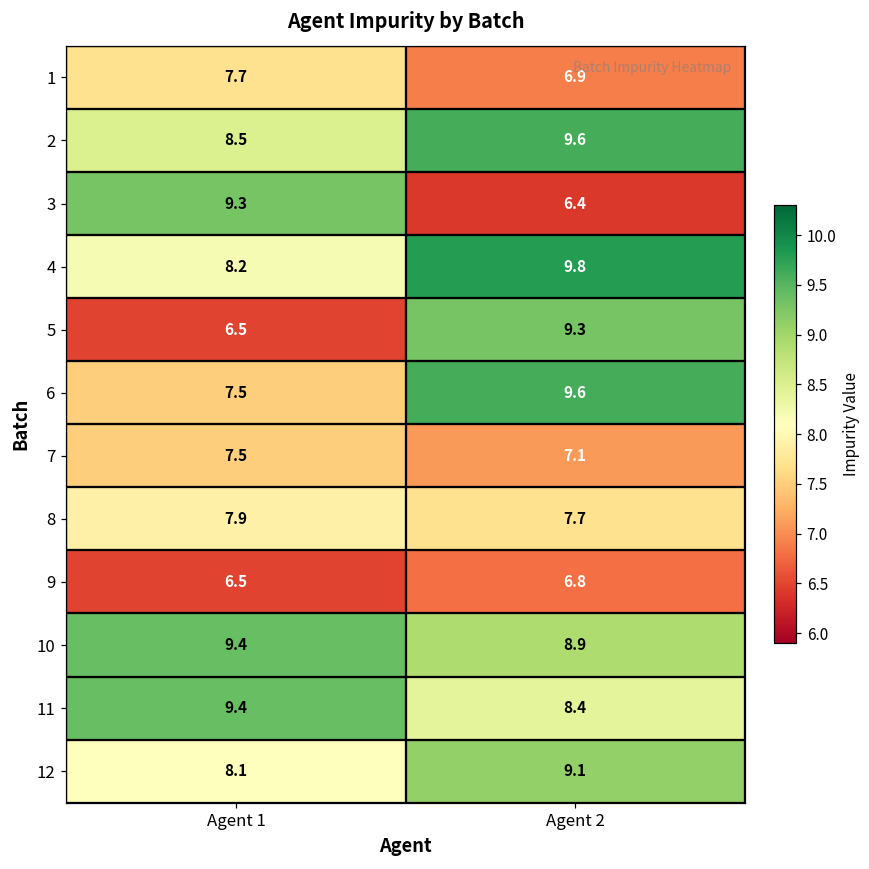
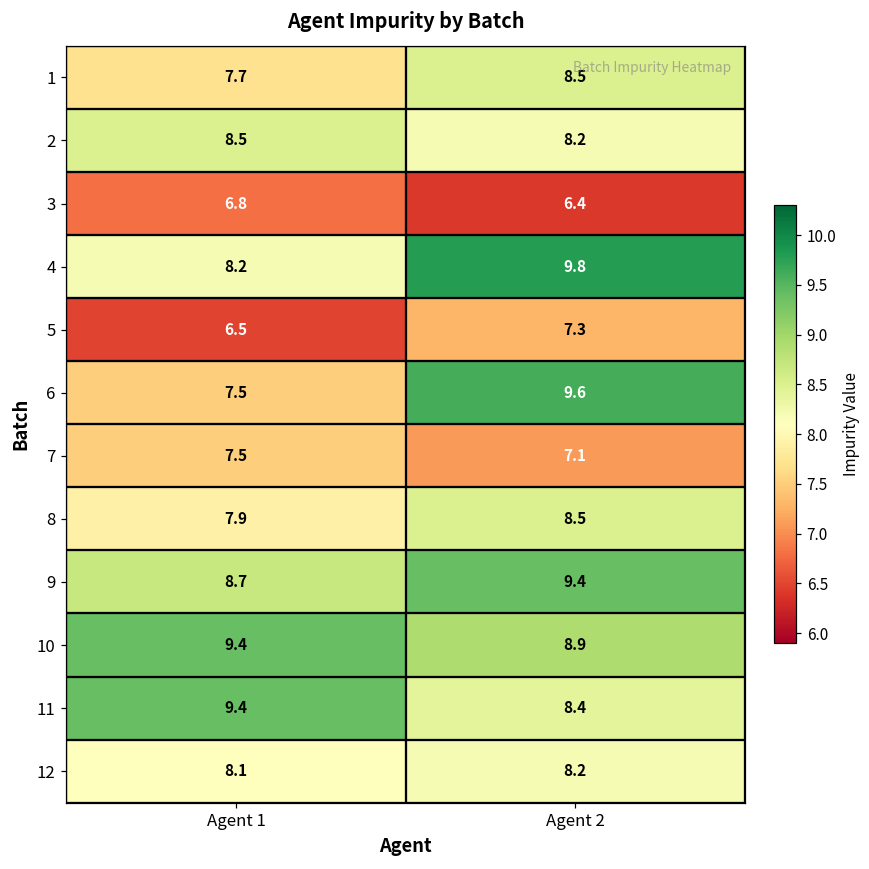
1, Agent 2: 6.9 -> 8.5
2, Agent 2: 9.6 -> 8.2
3, Agent 1: 9.3 -> 6.8
5, Agent 2: 9.3 -> 7.3
8, Agent 2: 7.7 -> 8.5
9, Agent 1: 6.5 -> 8.7
9, Agent 2: 6.8 -> 9.4
12, Agent 2: 9.1 -> 8.2
